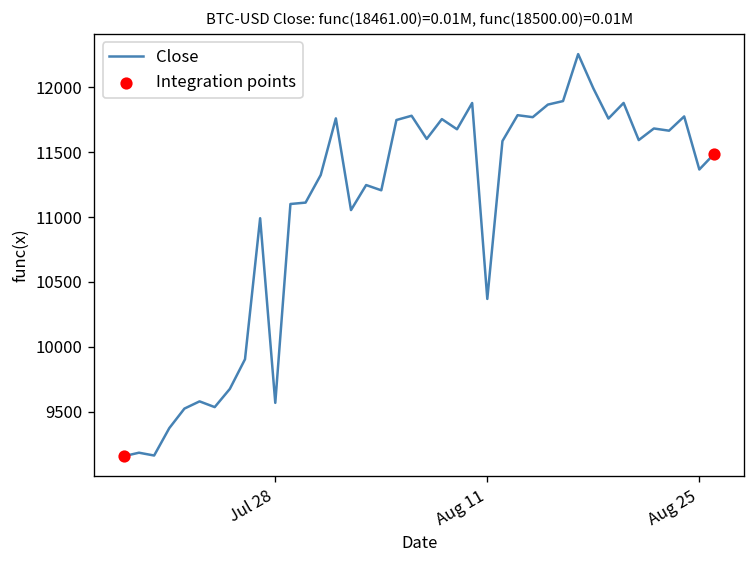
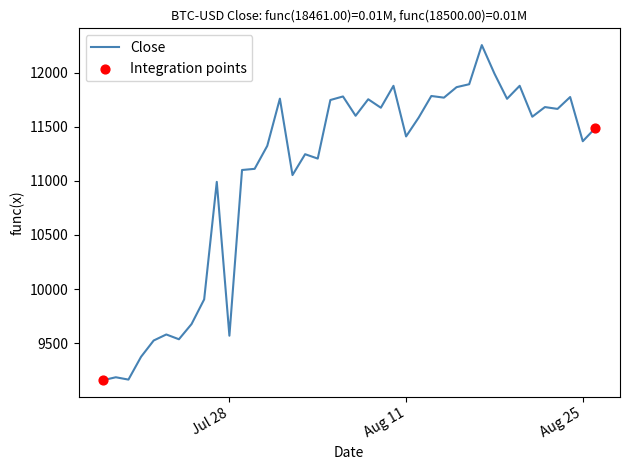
Close, Aug 11: 10370 -> 11410
